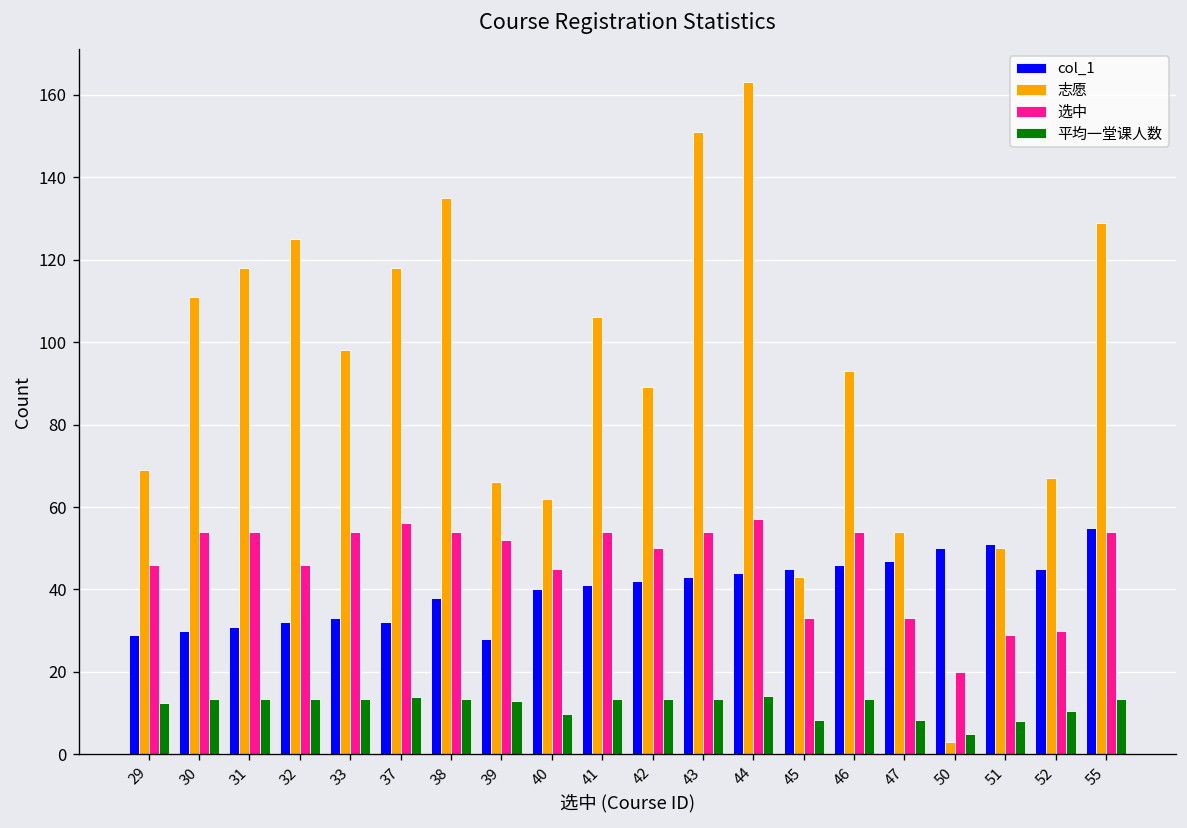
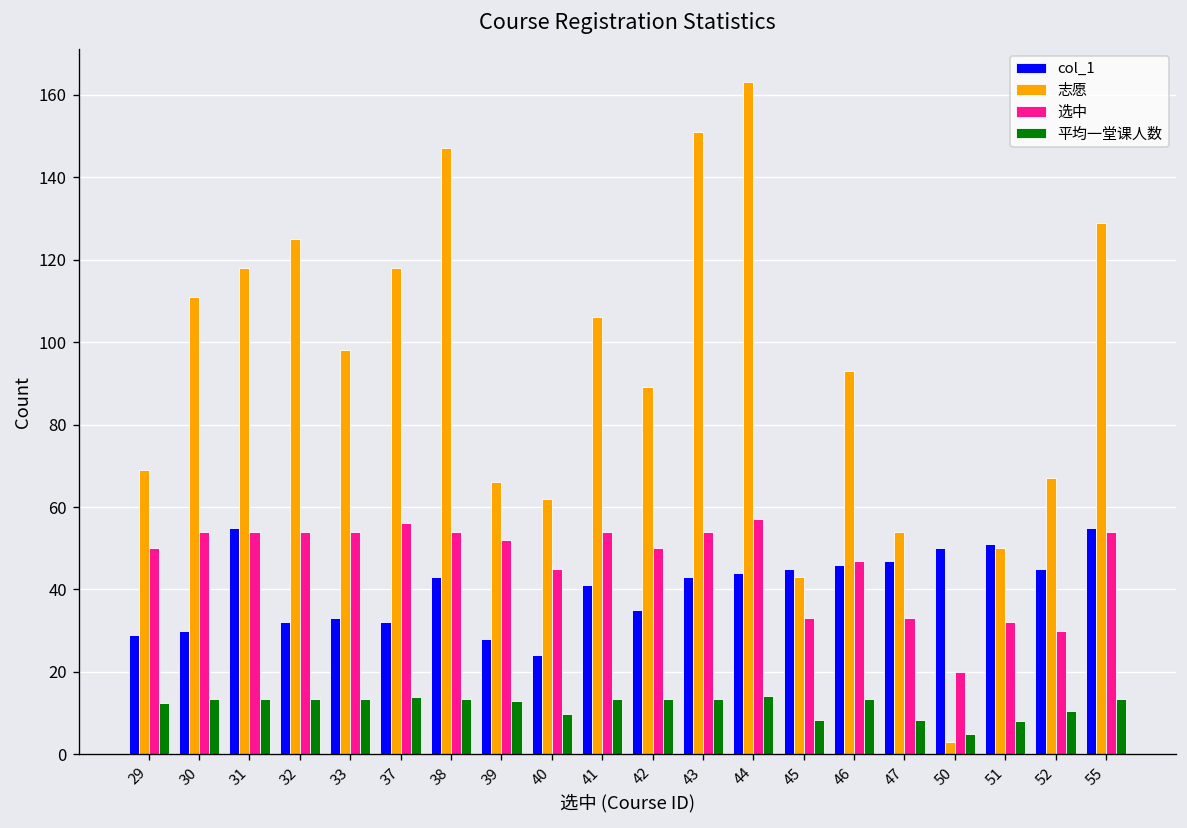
选中, 29: 46 -> 50
col_1, 31: 31 -> 55
选中, 32: 46 -> 54
col_1, 38: 38 -> 43
志愿, 38: 135 -> 147
col_1, 40: 40 -> 24
col_1, 42: 42 -> 35
选中, 46: 54 -> 47
选中, 51: 29 -> 32
